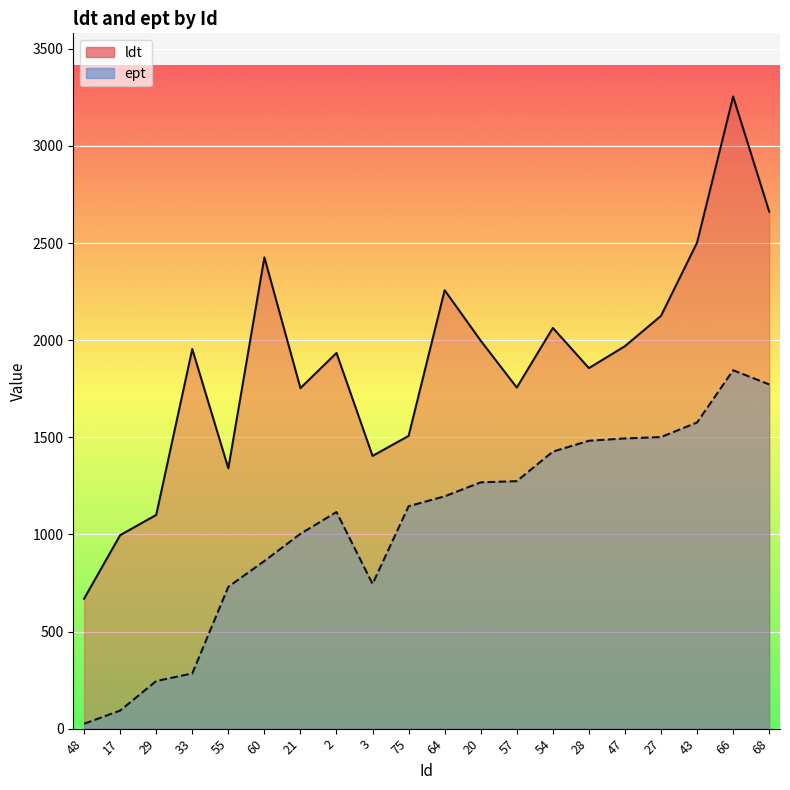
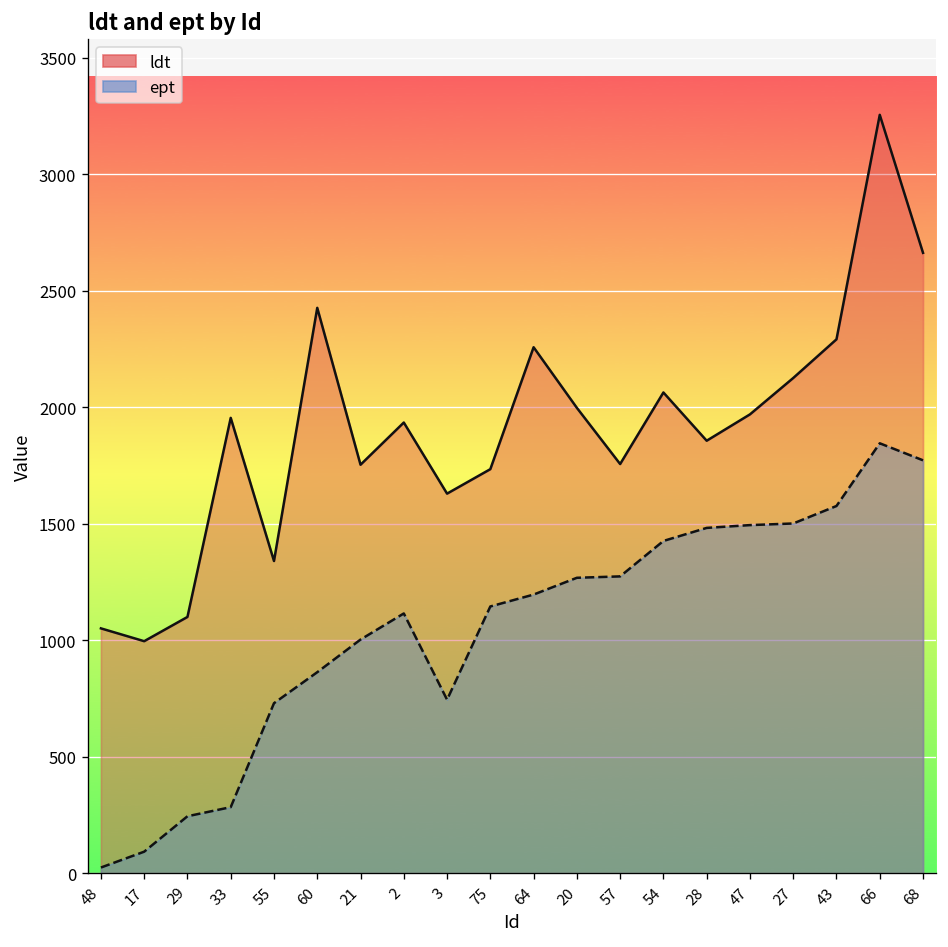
ldt, 48: 670 -> 1050
ldt, 3: 1400 -> 1630
ldt, 75: 1510 -> 1730
ldt, 43: 2500 -> 2290
